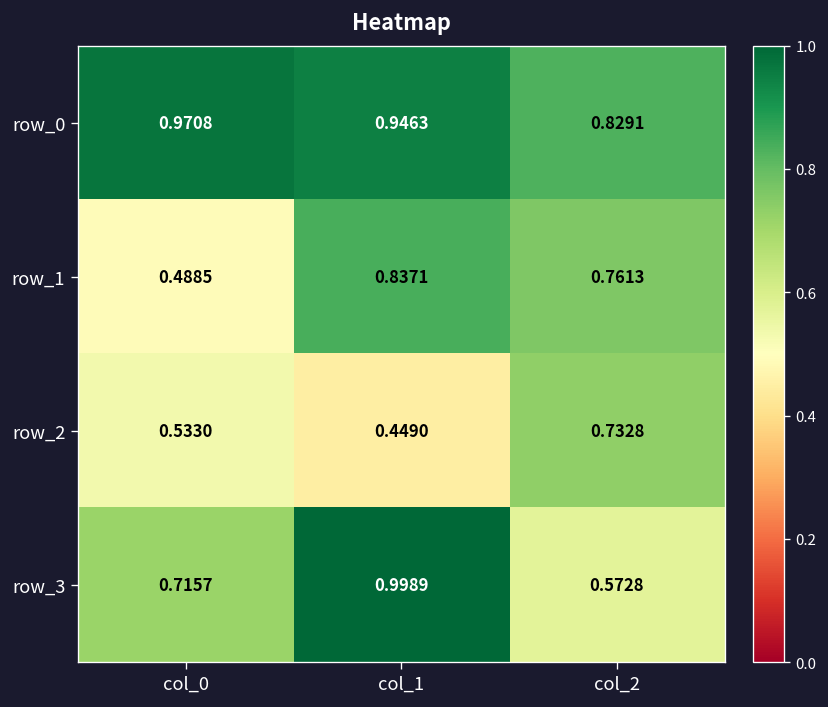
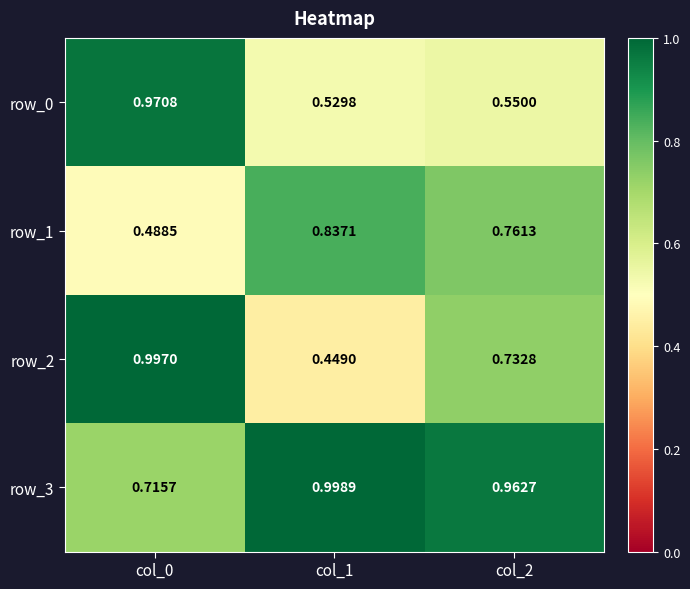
row_0, col_1: 0.9463 -> 0.5298
row_0, col_2: 0.8291 -> 0.5500
row_2, col_0: 0.5330 -> 0.9970
row_3, col_2: 0.5728 -> 0.9627
